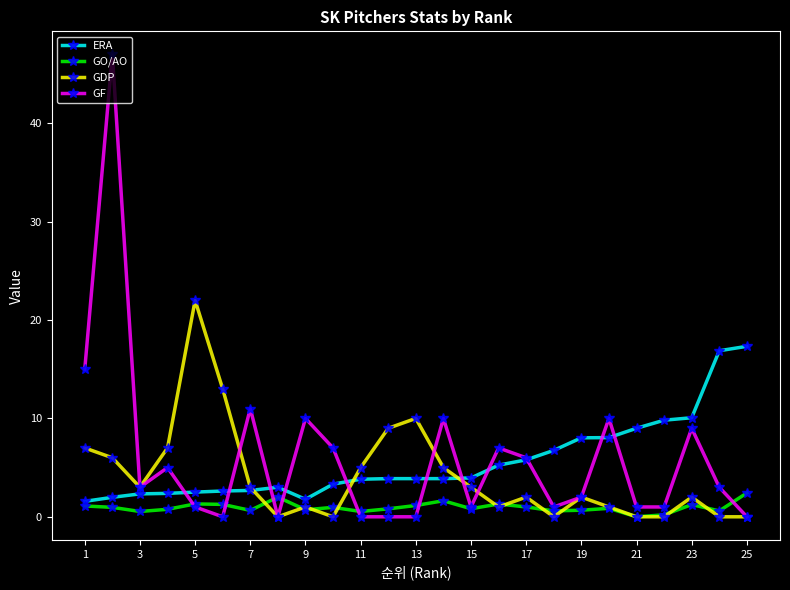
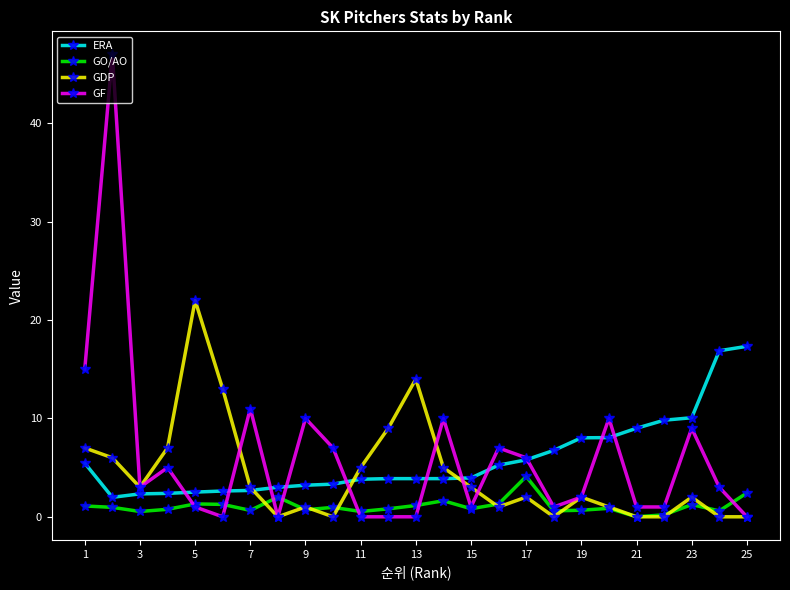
ERA, 1: 2 -> 5
ERA, 9: 2 -> 3
GDP, 13: 10 -> 14
GO/AO, 17: 1 -> 4
